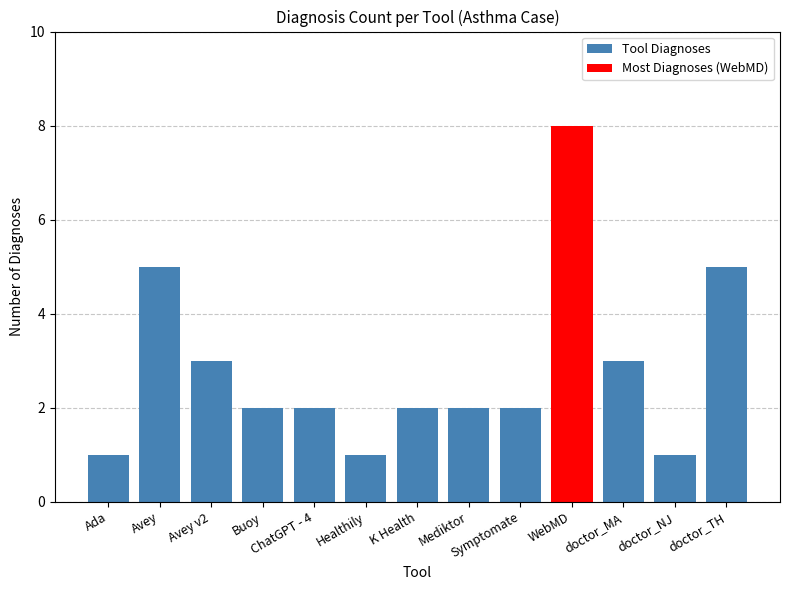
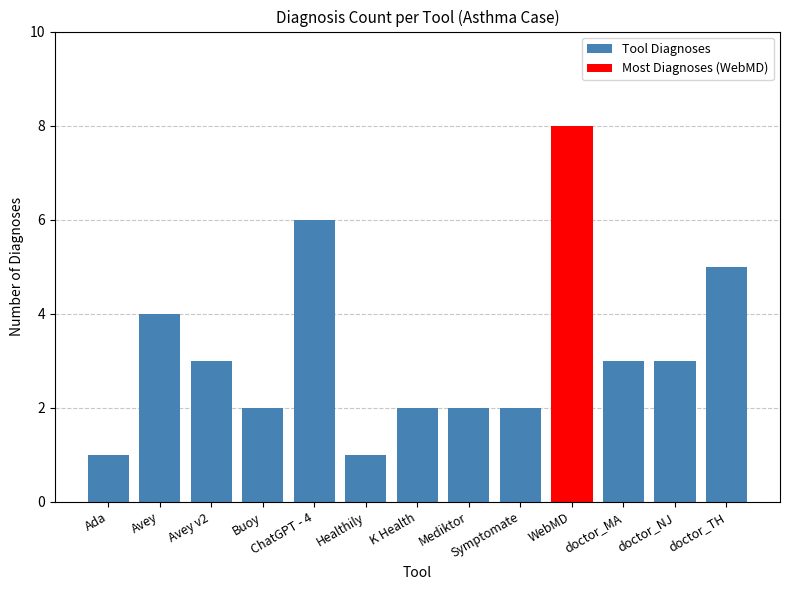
Tool Diagnoses, Avey: 5 -> 4
Tool Diagnoses, ChatGPT - 4: 2 -> 6
Tool Diagnoses, doctor_NJ: 1 -> 3
